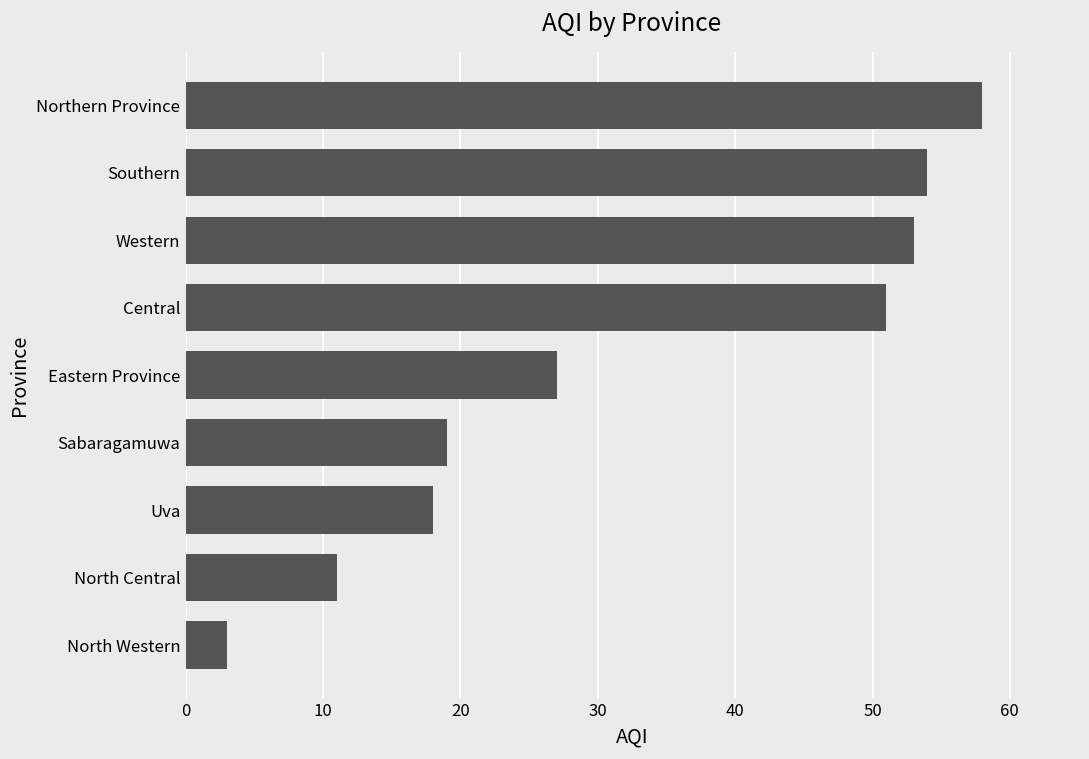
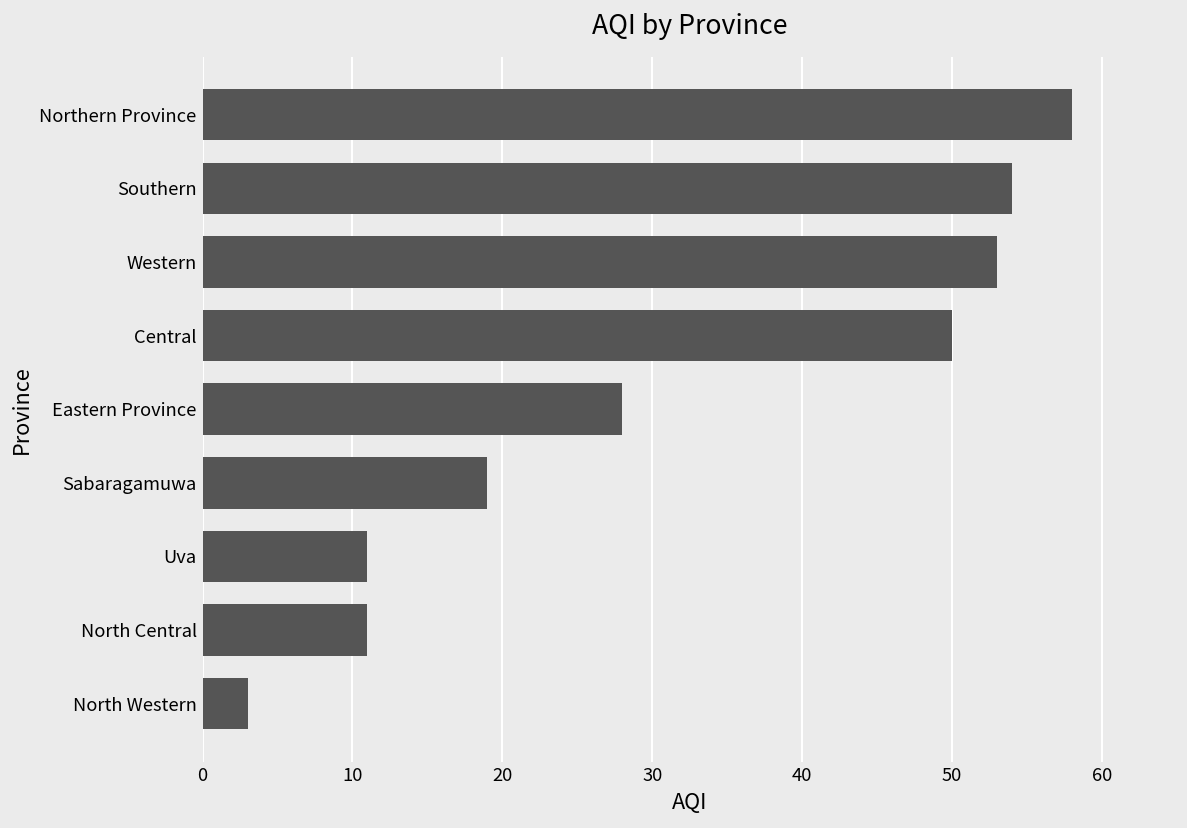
Central: 51 -> 50
Eastern Province: 27 -> 28
Uva: 18 -> 11
